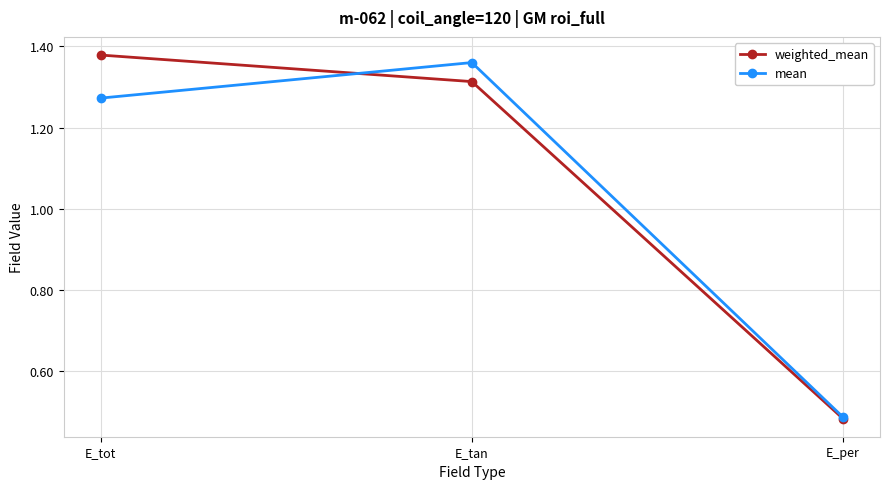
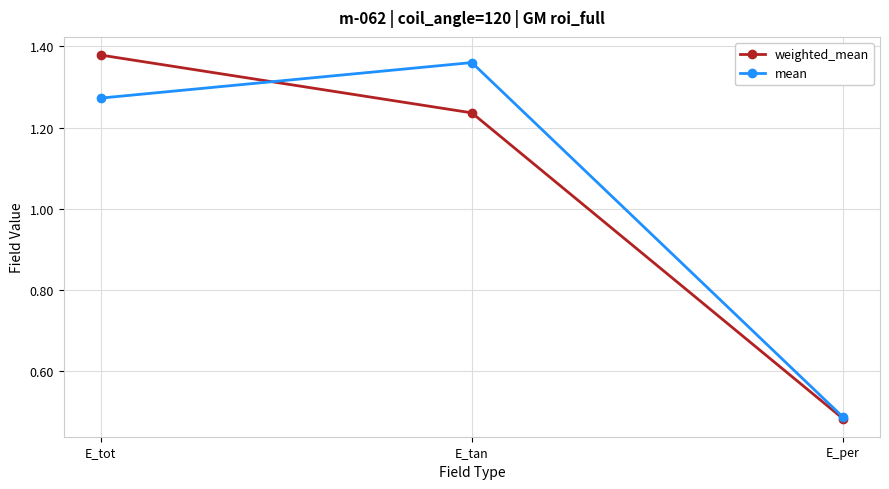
weighted_mean, E_tan: 1.31 -> 1.24
